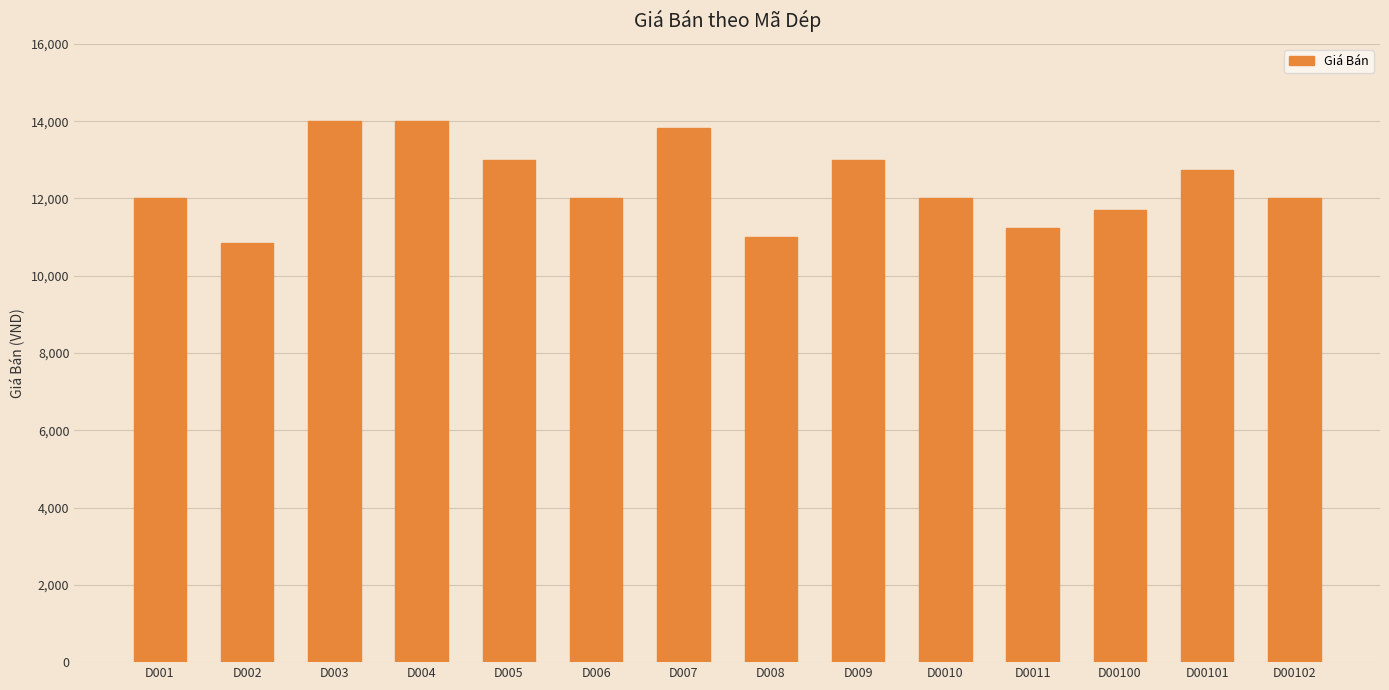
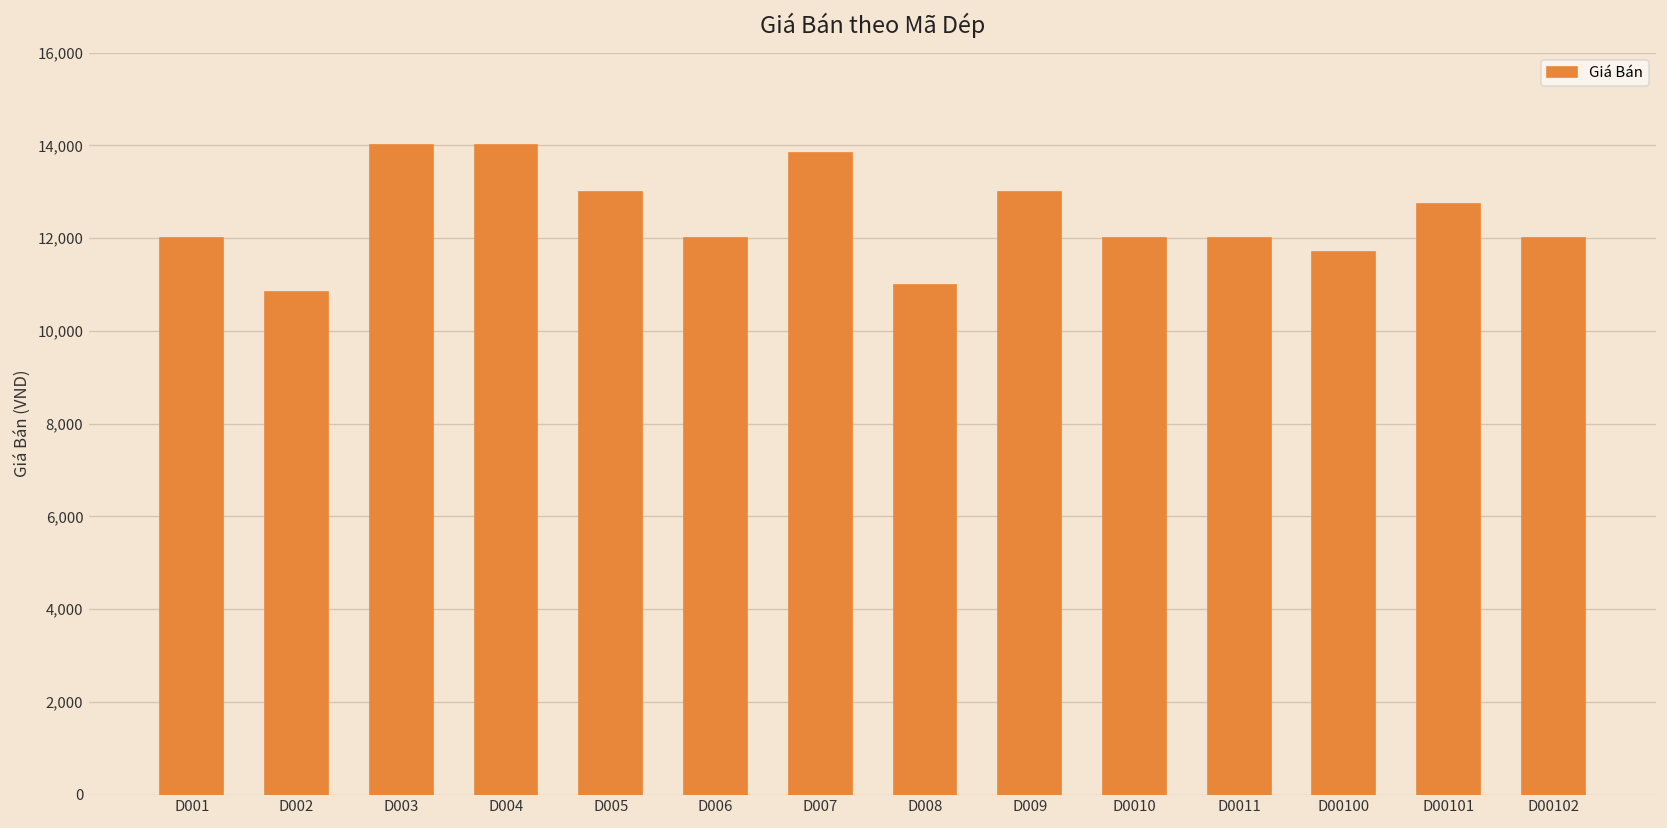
D0011: 11,200 -> 12,000
